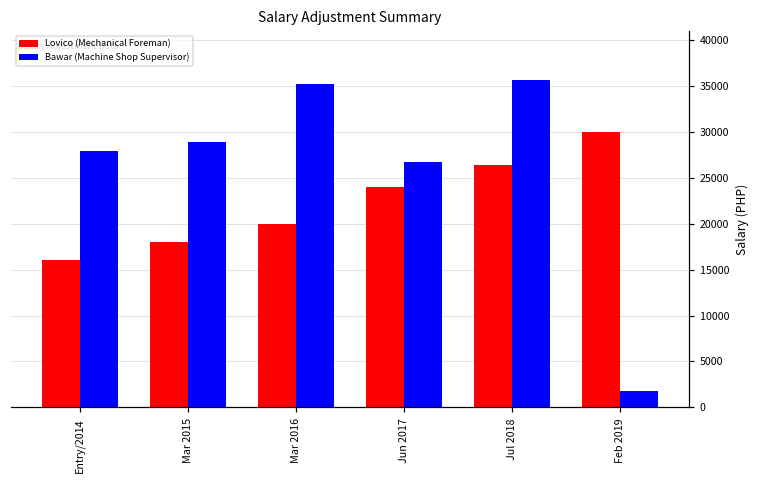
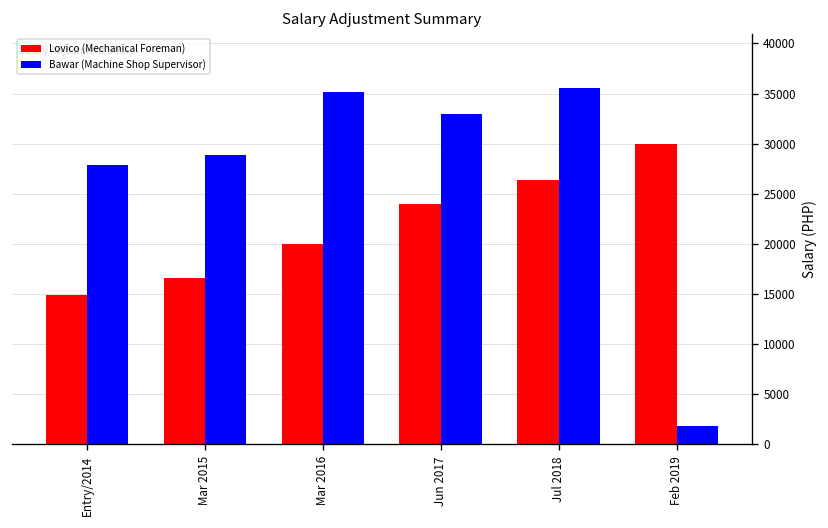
Lovico (Mechanical Foreman), Entry/2014: 16000 -> 15000
Lovico (Mechanical Foreman), Mar 2015: 18000 -> 17000
Bawar (Machine Shop Supervisor), Jun 2017: 27000 -> 33000
